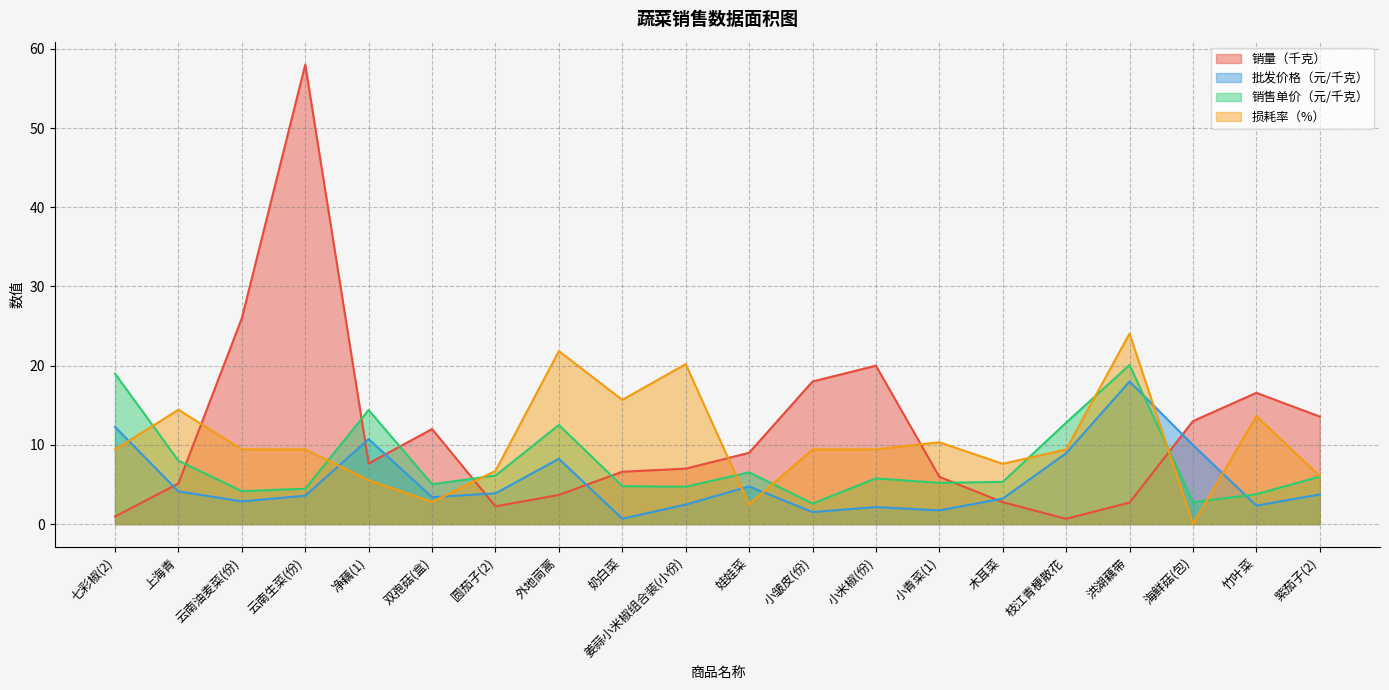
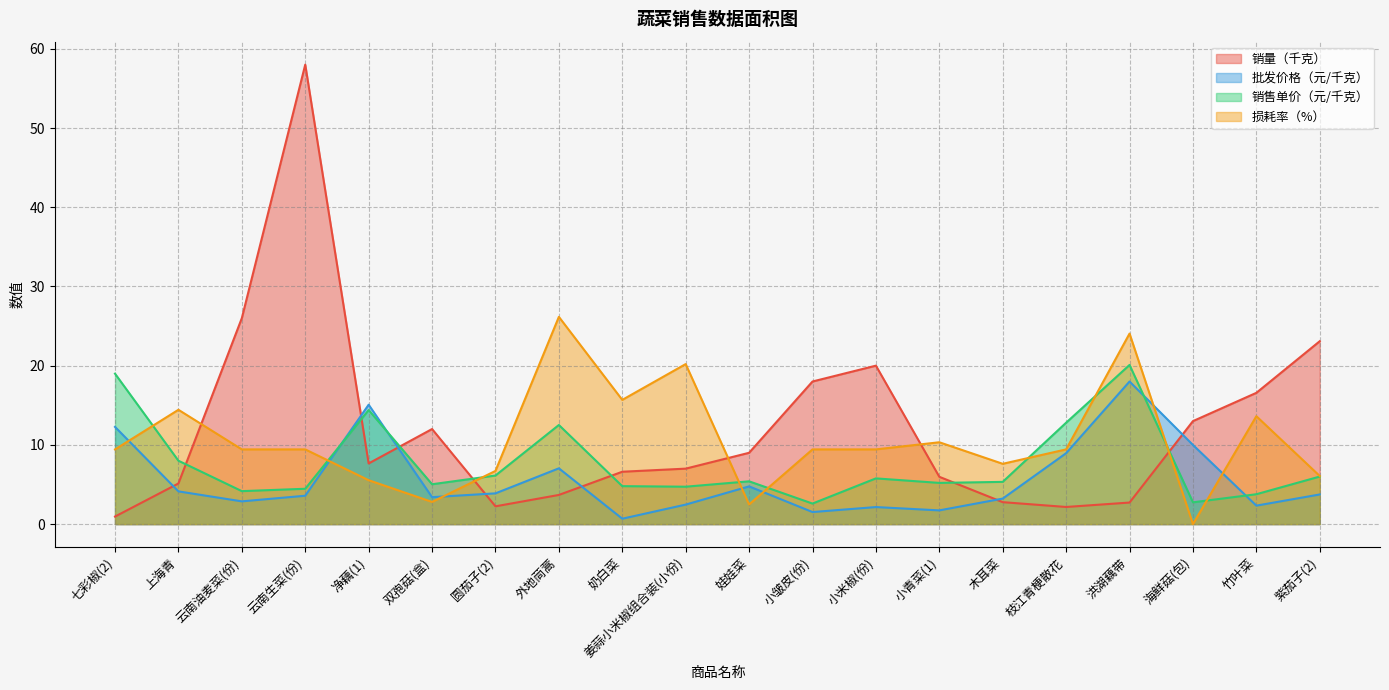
批发价格（元/千克）, 净藕(1): 11 -> 15
批发价格（元/千克）, 外地茼蒿: 8 -> 7
损耗率（%）, 外地茼蒿: 22 -> 26
销售单价（元/千克）, 娃娃菜: 7 -> 5
销量（千克）, 枝江青梗散花: 1 -> 2
销量（千克）, 紫茄子(2): 14 -> 23
